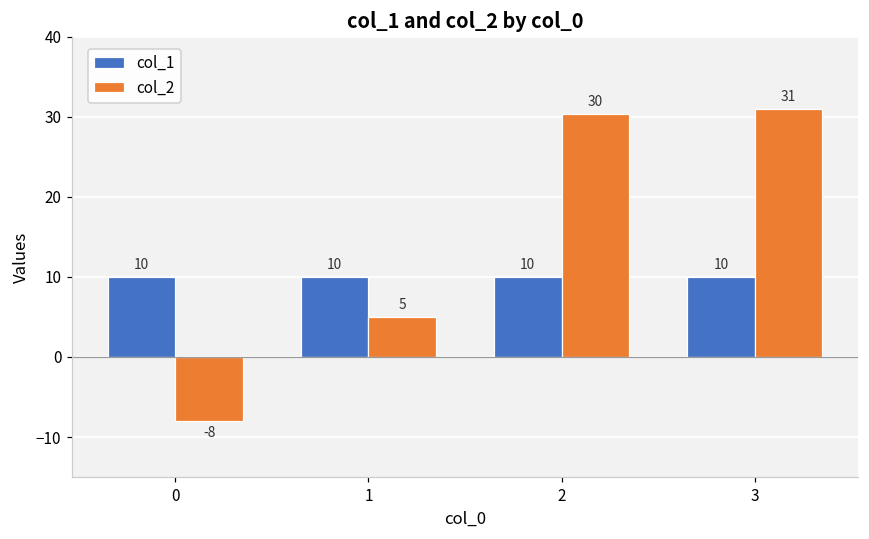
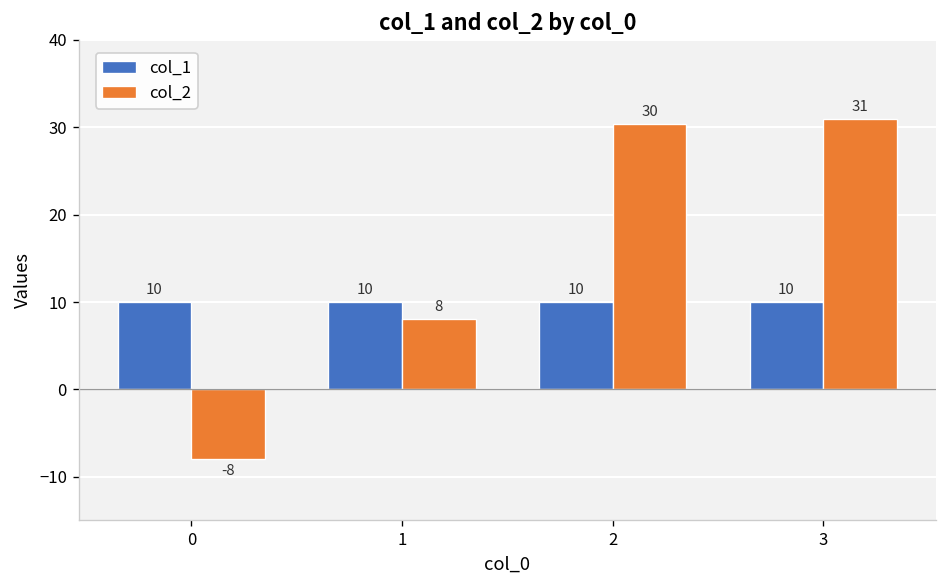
col_2, 1: 5 -> 8
